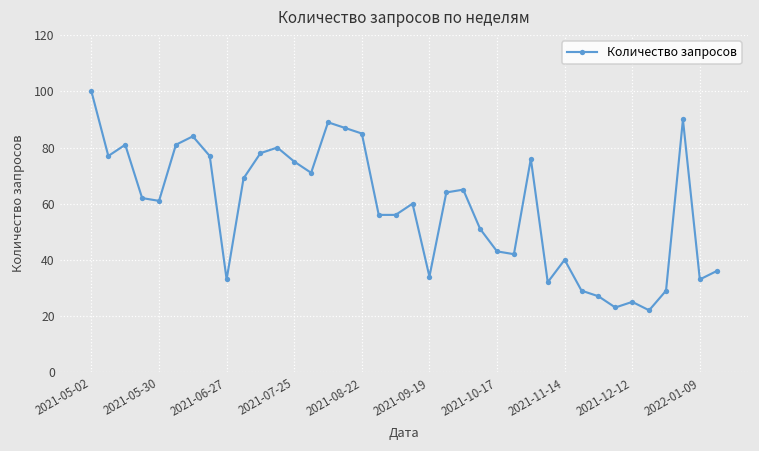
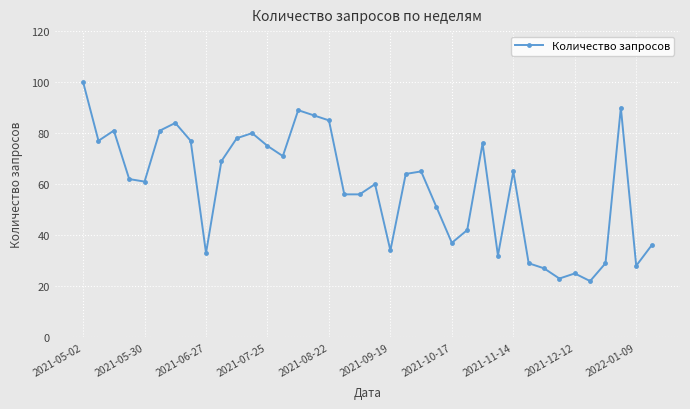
2021-10-17: 43 -> 37
2021-11-14: 40 -> 65
2022-01-09: 33 -> 28
